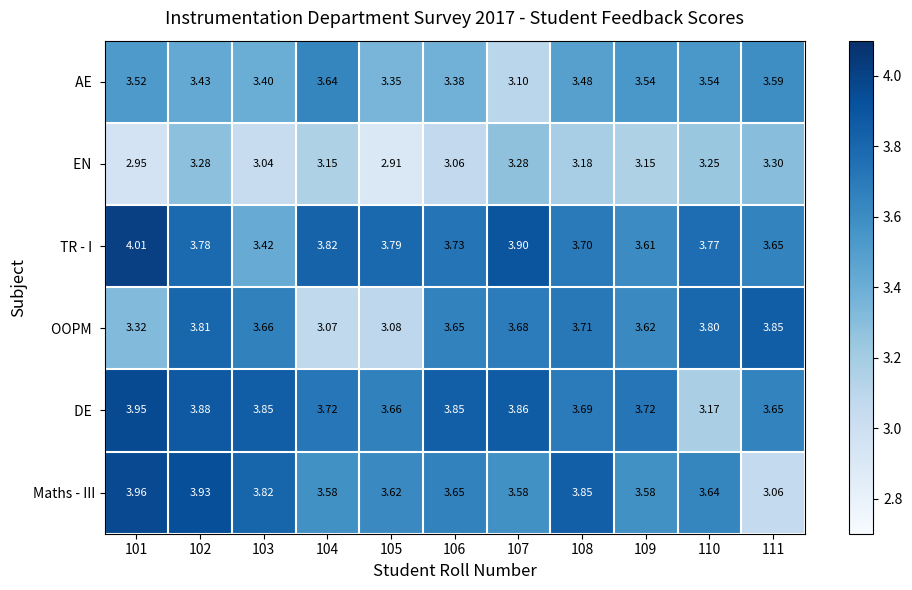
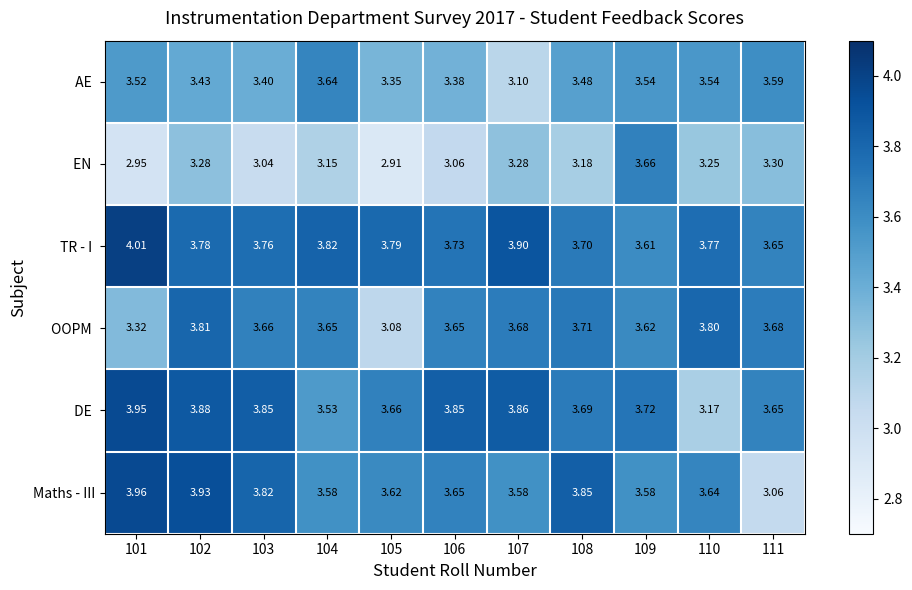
EN, 109: 3.15 -> 3.66
TR - I, 103: 3.42 -> 3.76
OOPM, 104: 3.07 -> 3.65
OOPM, 111: 3.85 -> 3.68
DE, 104: 3.72 -> 3.53
